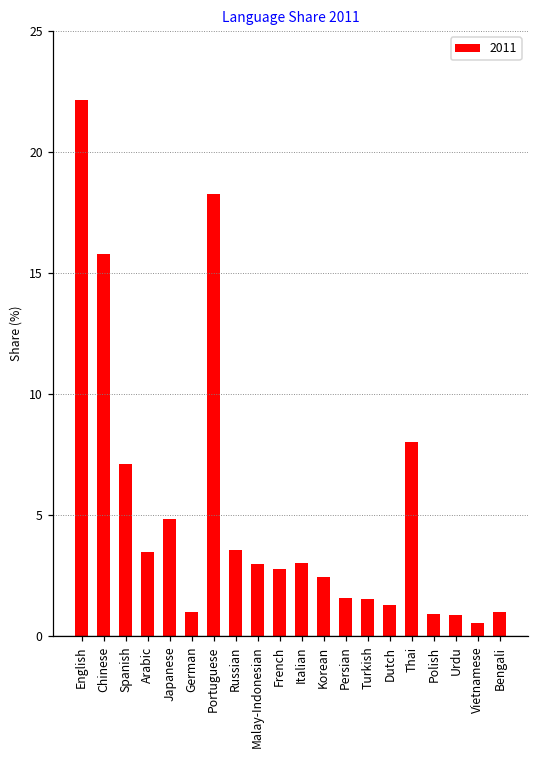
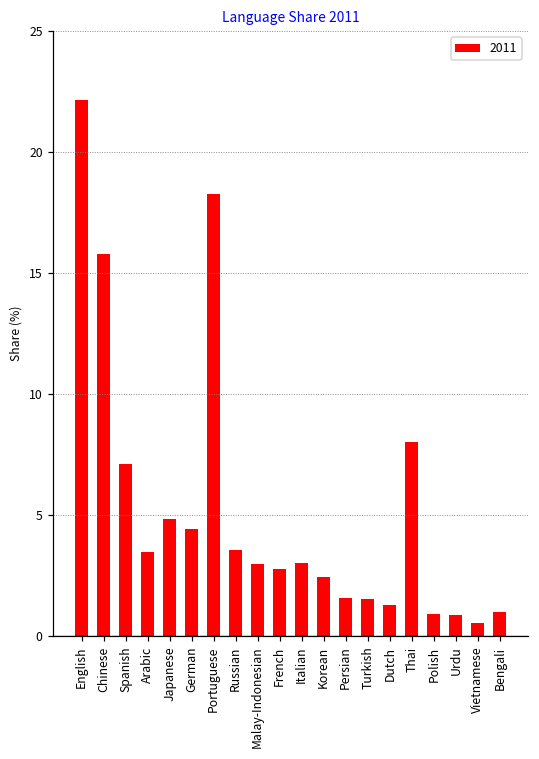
German: 1.0 -> 4.4
